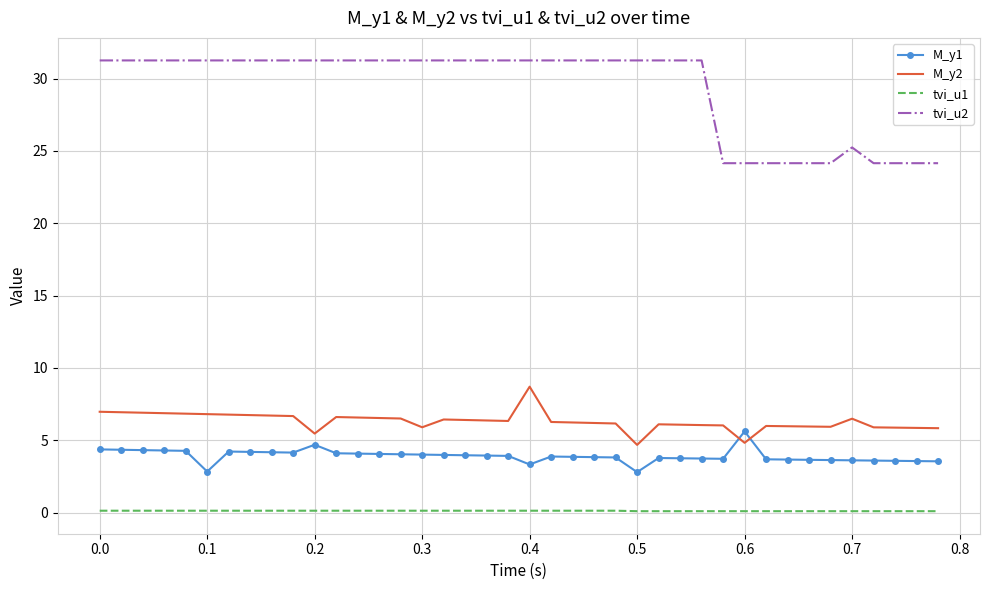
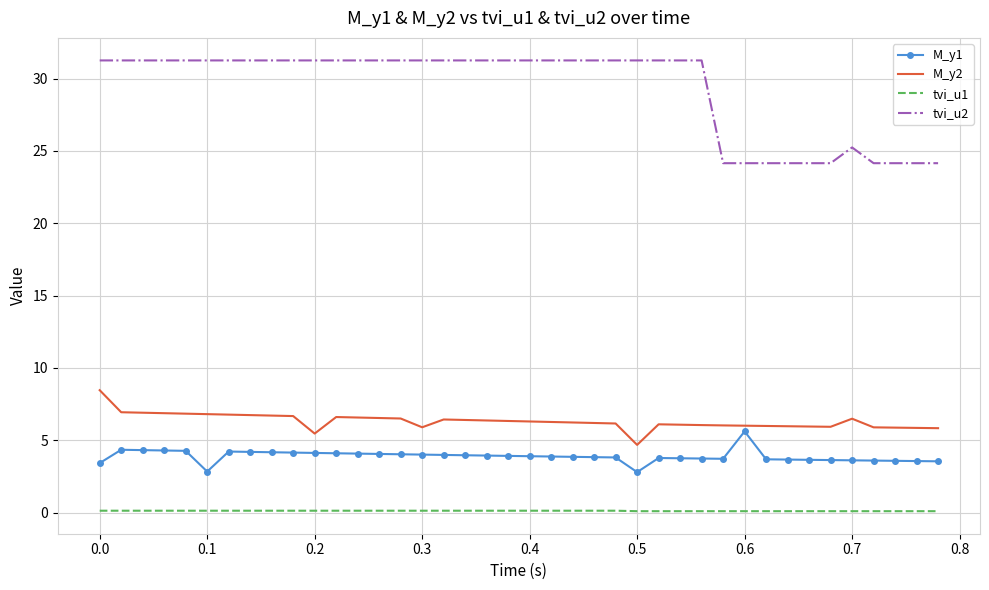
M_y1, 0.0: 4.4 -> 3.4
M_y2, 0.0: 7.0 -> 8.5
M_y1, 0.2: 4.7 -> 4.1
M_y1, 0.4: 3.3 -> 3.9
M_y2, 0.4: 8.7 -> 6.3
M_y2, 0.6: 4.8 -> 6.0
